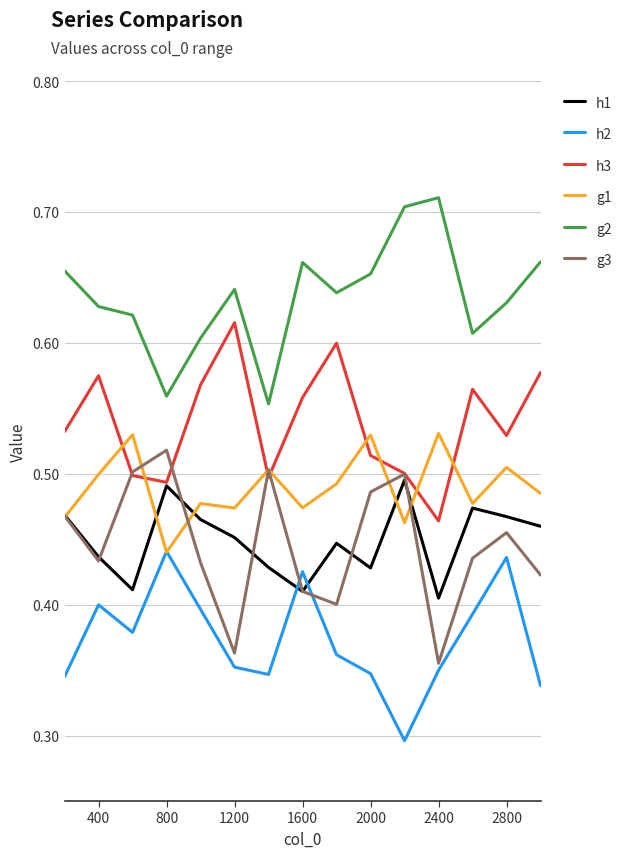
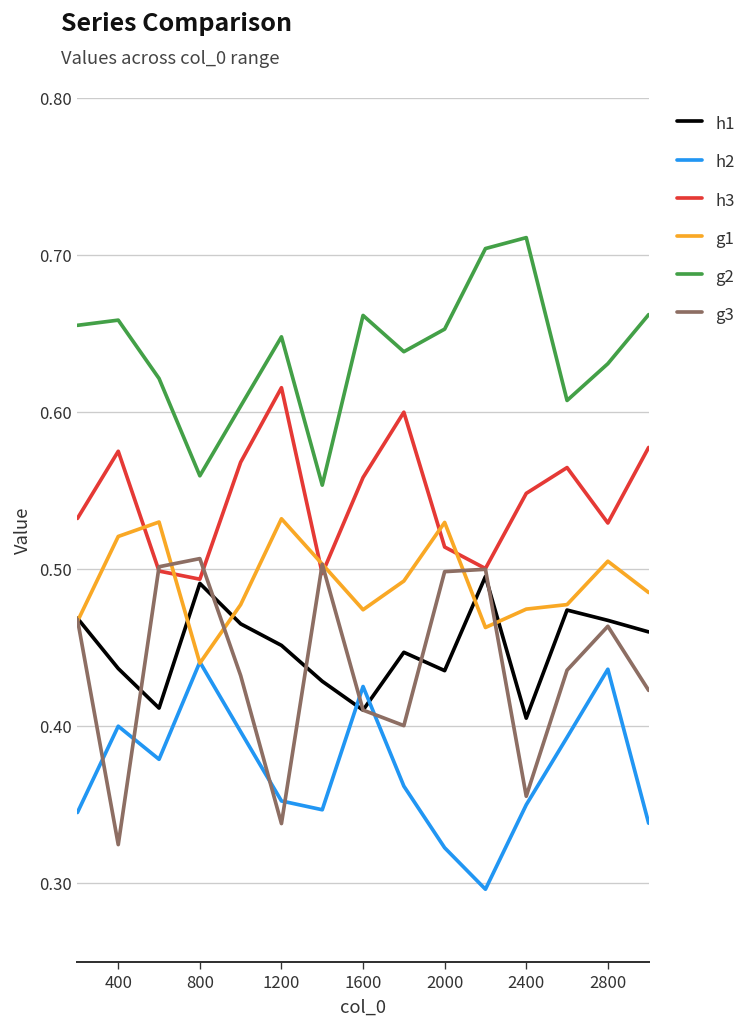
g1, 400: 0.500 -> 0.521
g2, 400: 0.628 -> 0.658
g3, 400: 0.433 -> 0.324
g3, 800: 0.518 -> 0.507
g1, 1200: 0.474 -> 0.532
g2, 1200: 0.641 -> 0.648
g3, 1200: 0.363 -> 0.338
h1, 2000: 0.428 -> 0.435
h2, 2000: 0.347 -> 0.322
g3, 2000: 0.486 -> 0.498
h3, 2400: 0.464 -> 0.548
g1, 2400: 0.531 -> 0.474
g3, 2800: 0.455 -> 0.463
